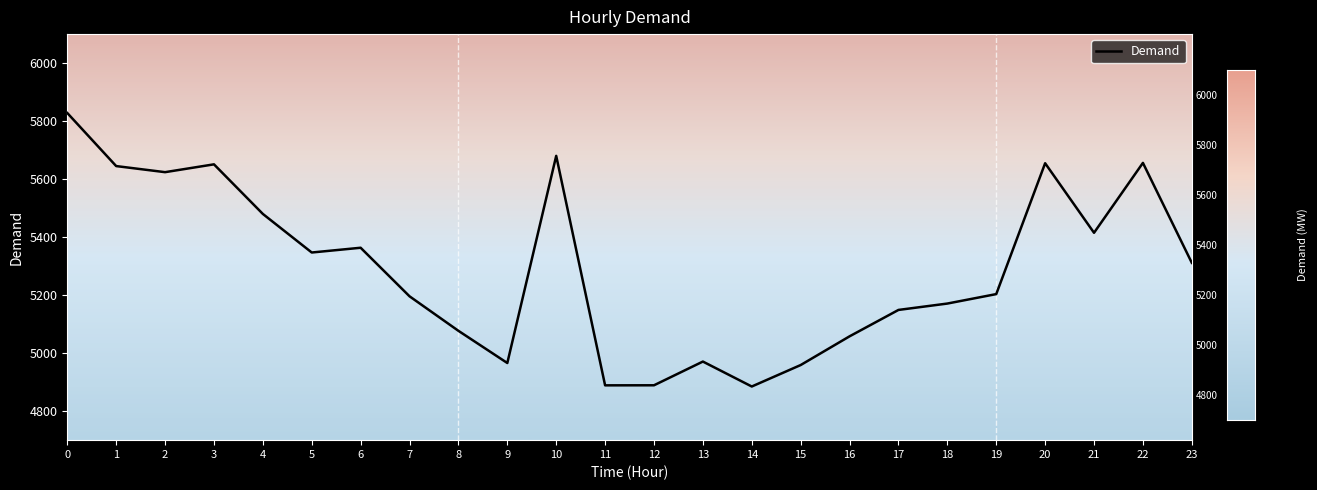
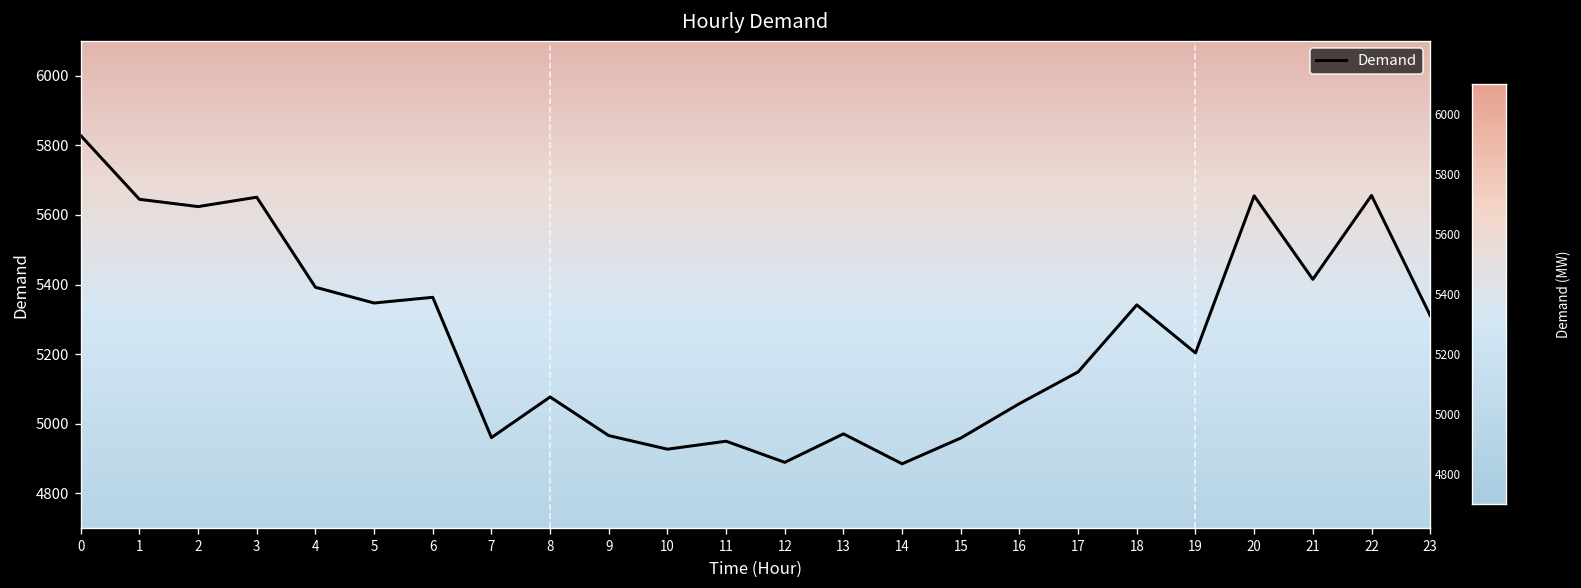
4: 5480 -> 5390
7: 5200 -> 4960
10: 5680 -> 4930
11: 4890 -> 4950
18: 5170 -> 5340
